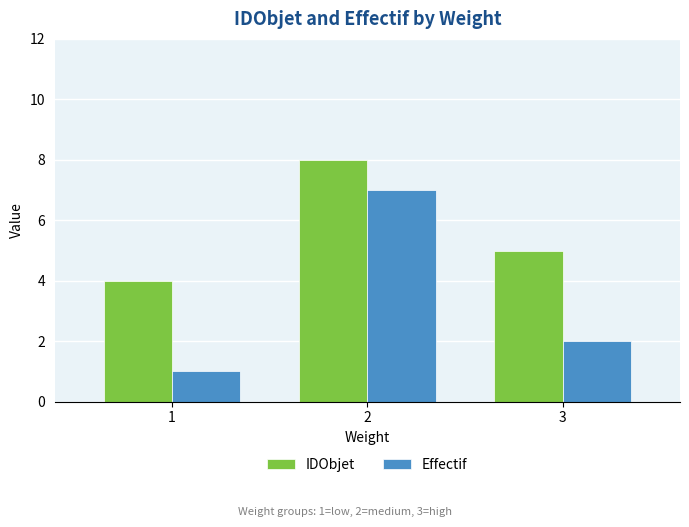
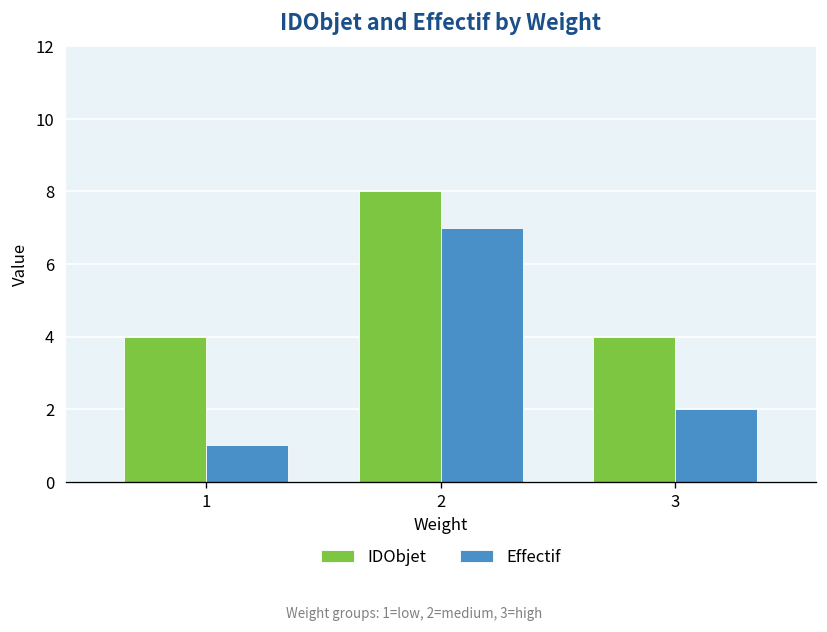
IDObjet, 3: 5 -> 4
